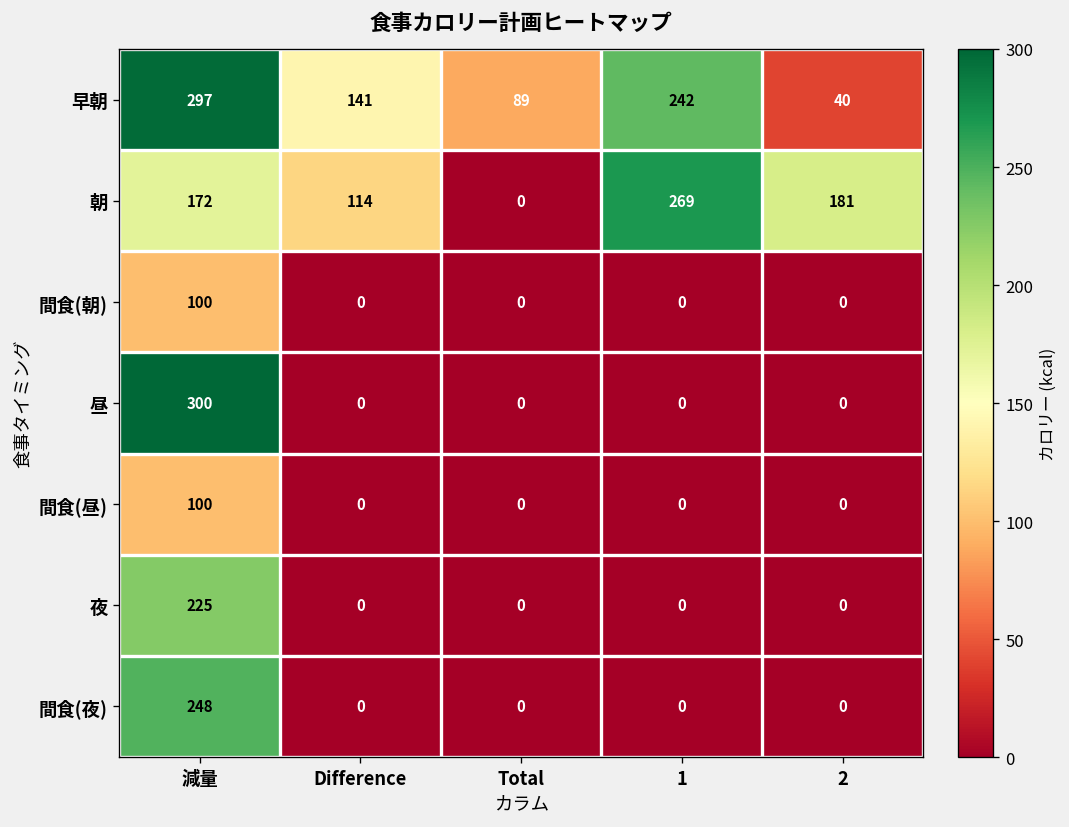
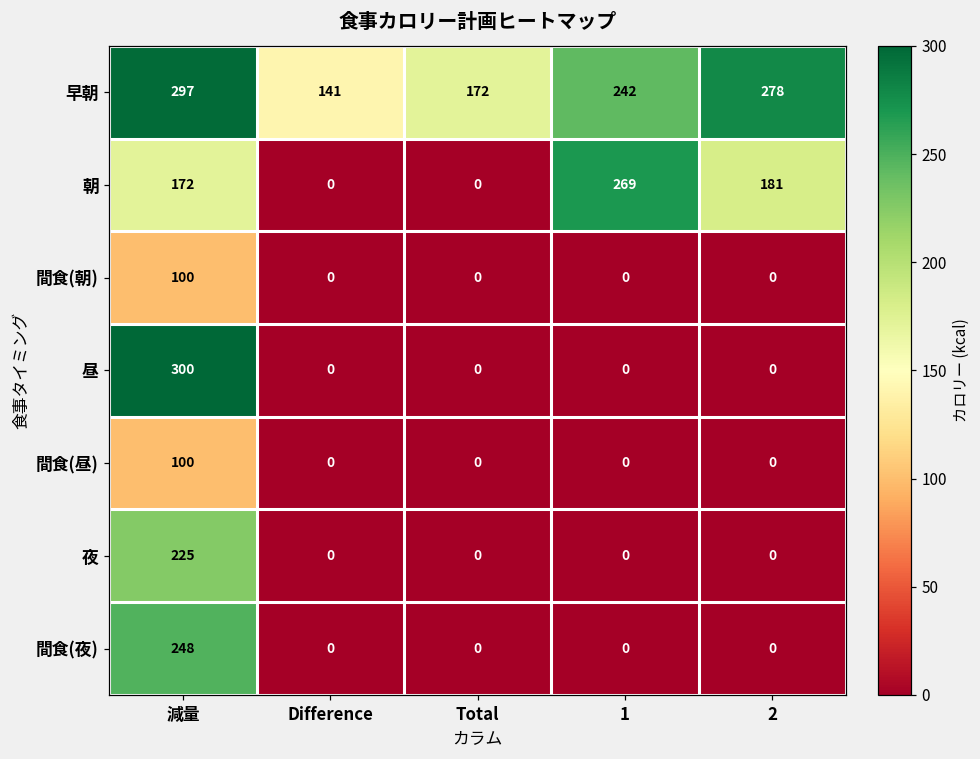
早朝, Total: 89 -> 172
早朝, 2: 40 -> 278
朝, Difference: 114 -> 0
